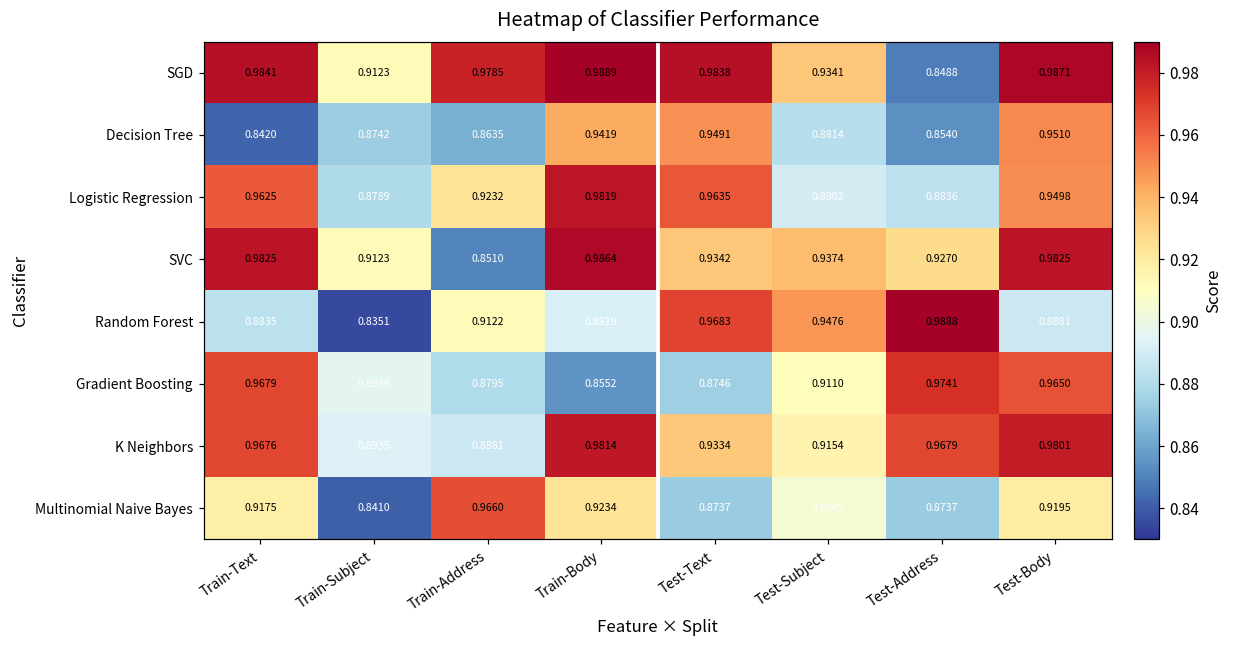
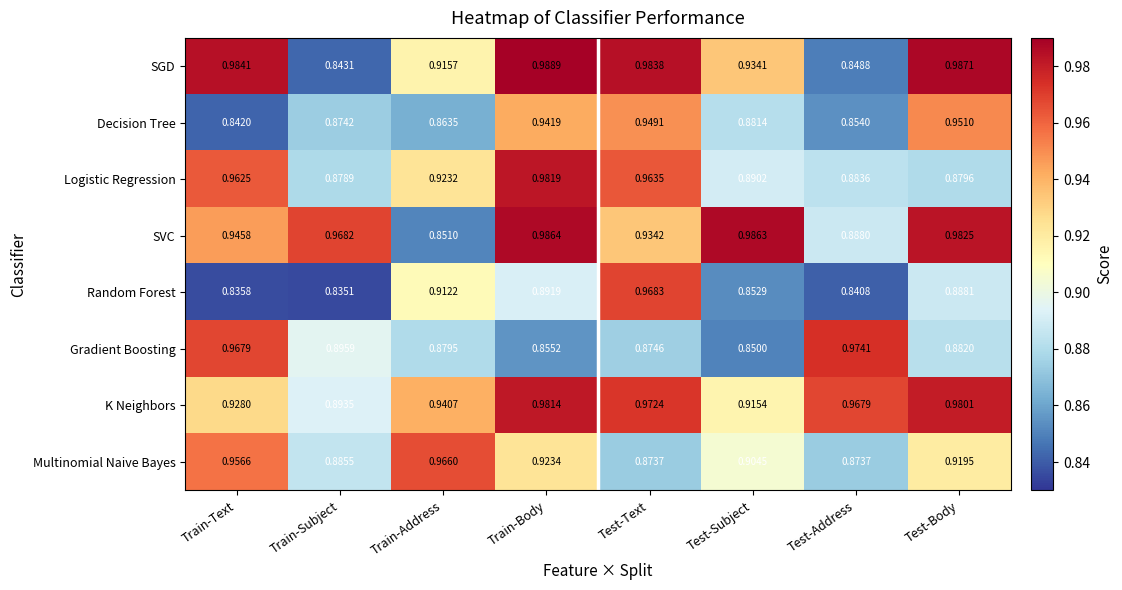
SGD, Train-Subject: 0.9123 -> 0.8431
SGD, Train-Address: 0.9785 -> 0.9157
Logistic Regression, Test-Body: 0.9498 -> 0.8796
SVC, Train-Text: 0.9825 -> 0.9458
SVC, Train-Subject: 0.9123 -> 0.9682
SVC, Test-Subject: 0.9374 -> 0.9863
SVC, Test-Address: 0.9270 -> 0.8880
Random Forest, Train-Text: 0.8835 -> 0.8358
Random Forest, Test-Subject: 0.9476 -> 0.8529
Random Forest, Test-Address: 0.9888 -> 0.8408
Gradient Boosting, Test-Subject: 0.9110 -> 0.8500
Gradient Boosting, Test-Body: 0.9650 -> 0.8820
K Neighbors, Train-Text: 0.9676 -> 0.9280
K Neighbors, Train-Address: 0.8881 -> 0.9407
K Neighbors, Test-Text: 0.9334 -> 0.9724
Multinomial Naive Bayes, Train-Text: 0.9175 -> 0.9566
Multinomial Naive Bayes, Train-Subject: 0.8410 -> 0.8855
